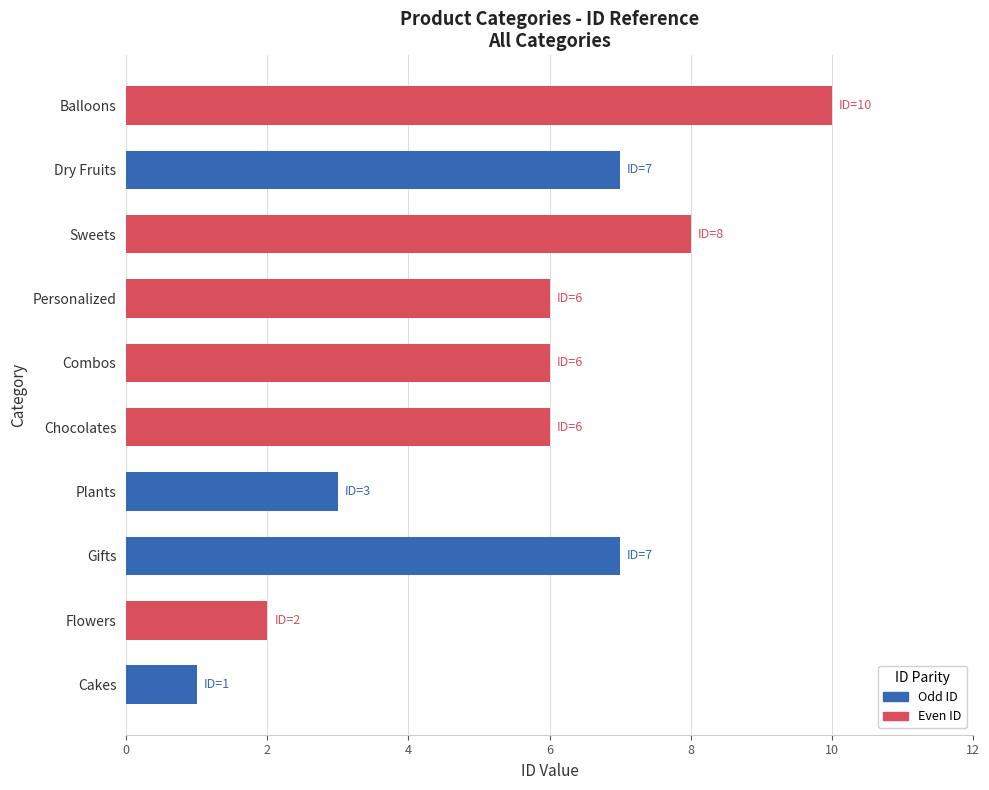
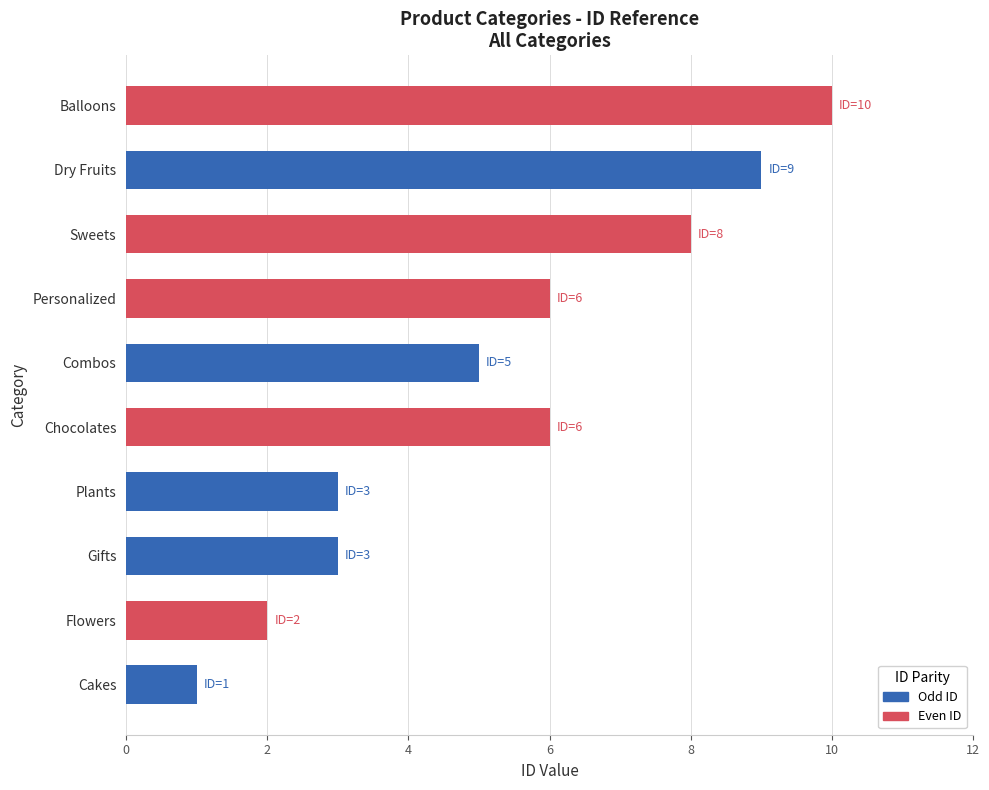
Dry Fruits: 7 -> 9
Combos: 6 -> 5
Gifts: 7 -> 3
